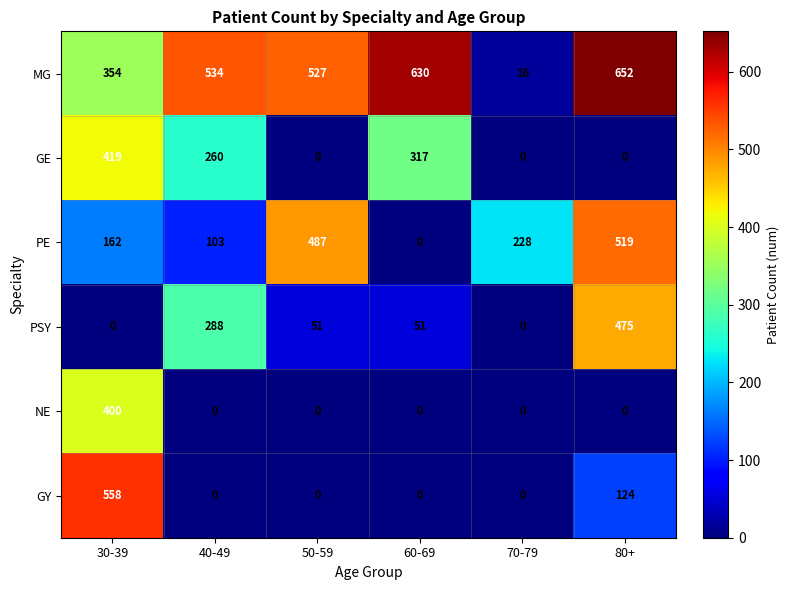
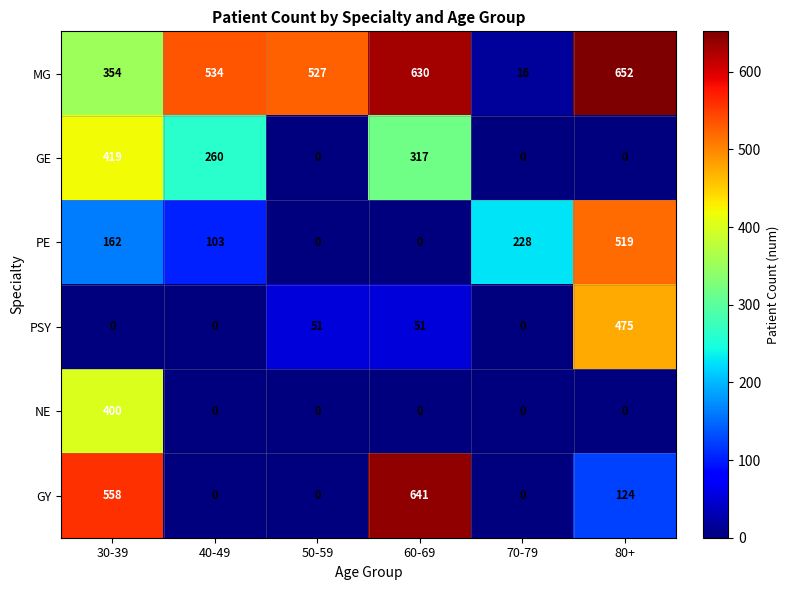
PE, 50-59: 487 -> 0
PSY, 40-49: 288 -> 0
GY, 60-69: 0 -> 641
